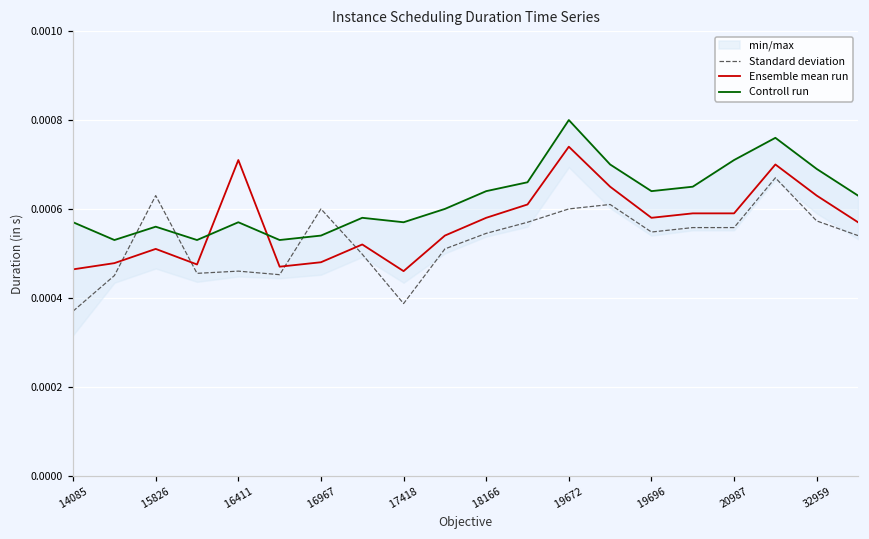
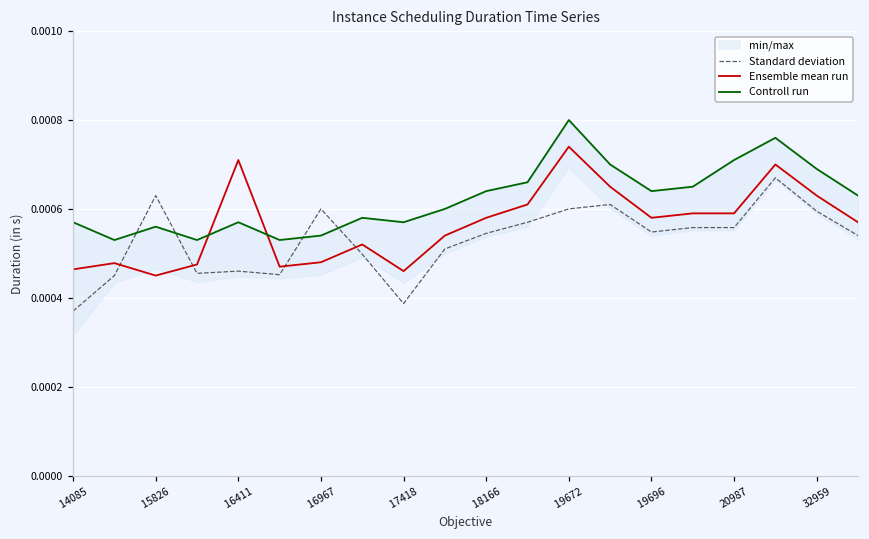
Ensemble mean run, 15826: 0.00051 -> 0.00045
Standard deviation, 32959: 0.00057 -> 0.00060
